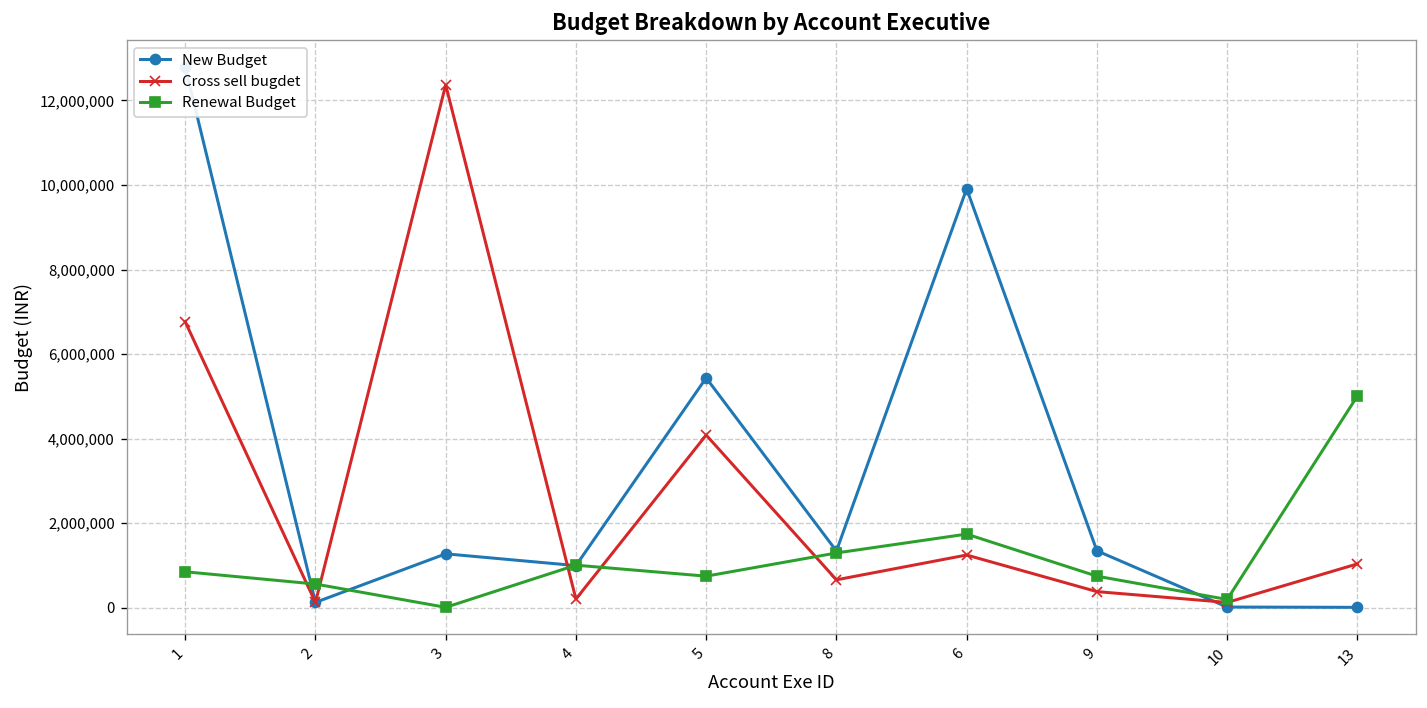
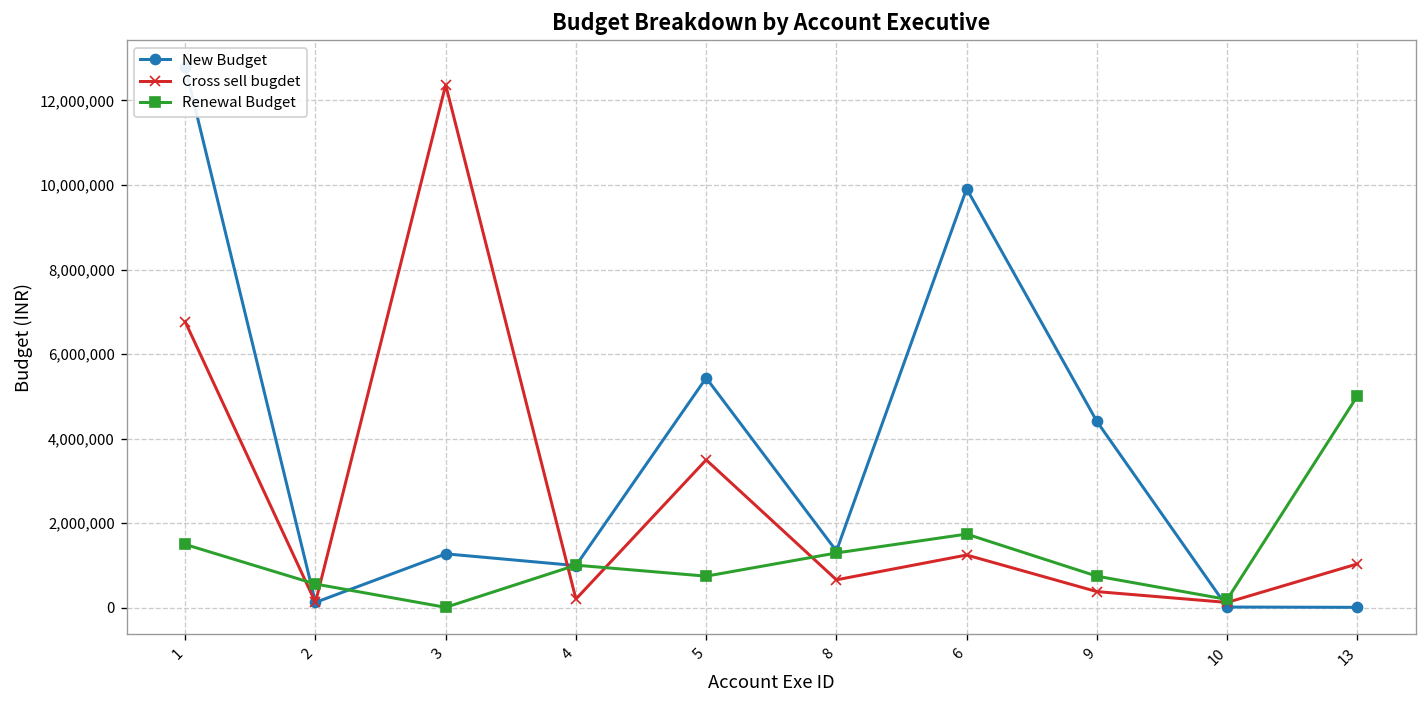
Renewal Budget, 1: 900,000 -> 1,500,000
Cross sell bugdet, 5: 4,100,000 -> 3,500,000
New Budget, 9: 1,400,000 -> 4,400,000
